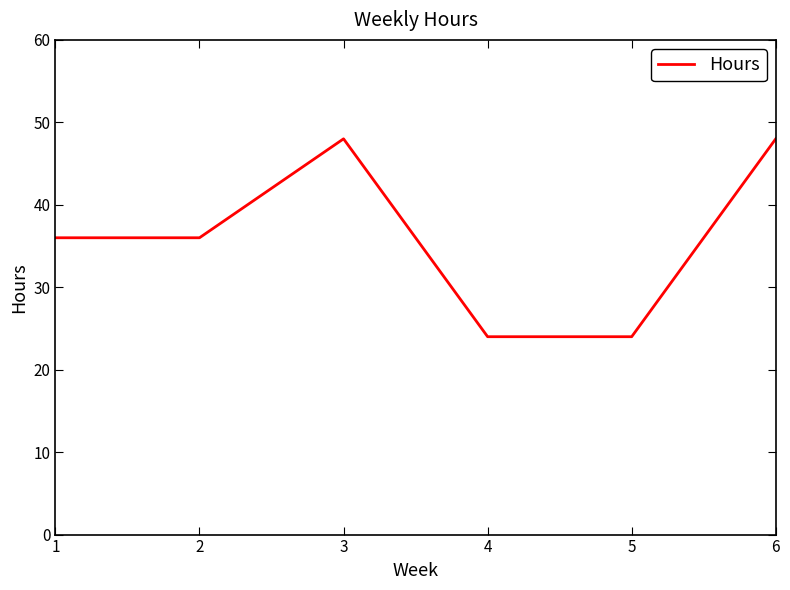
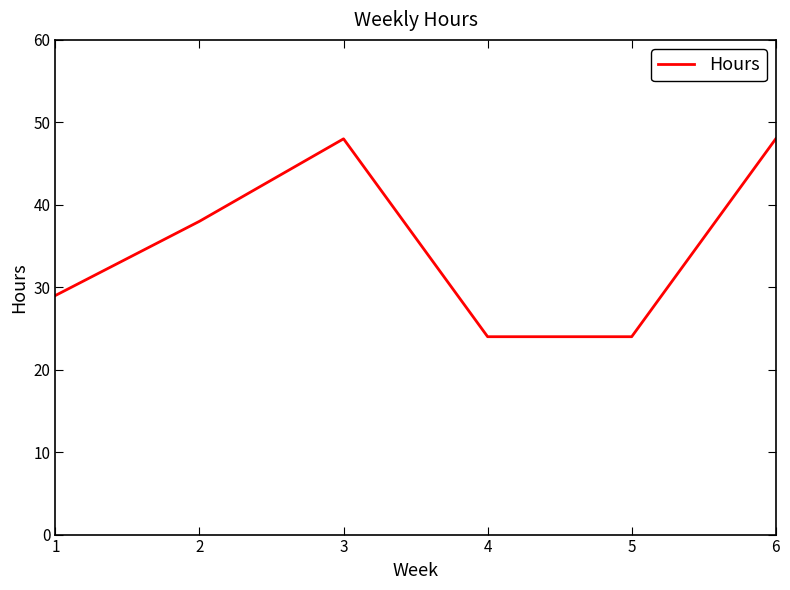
1: 36 -> 29
2: 36 -> 38
